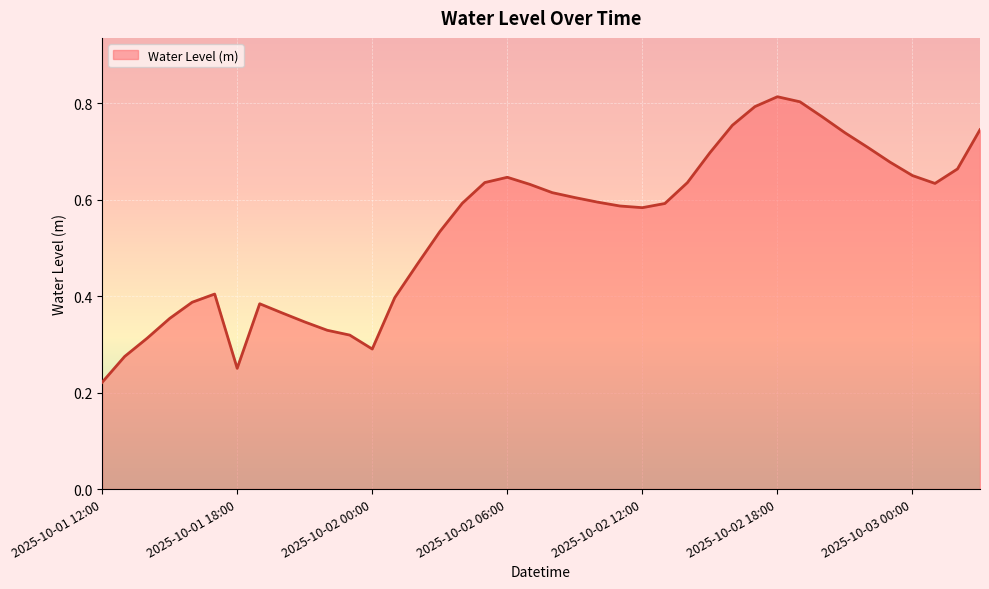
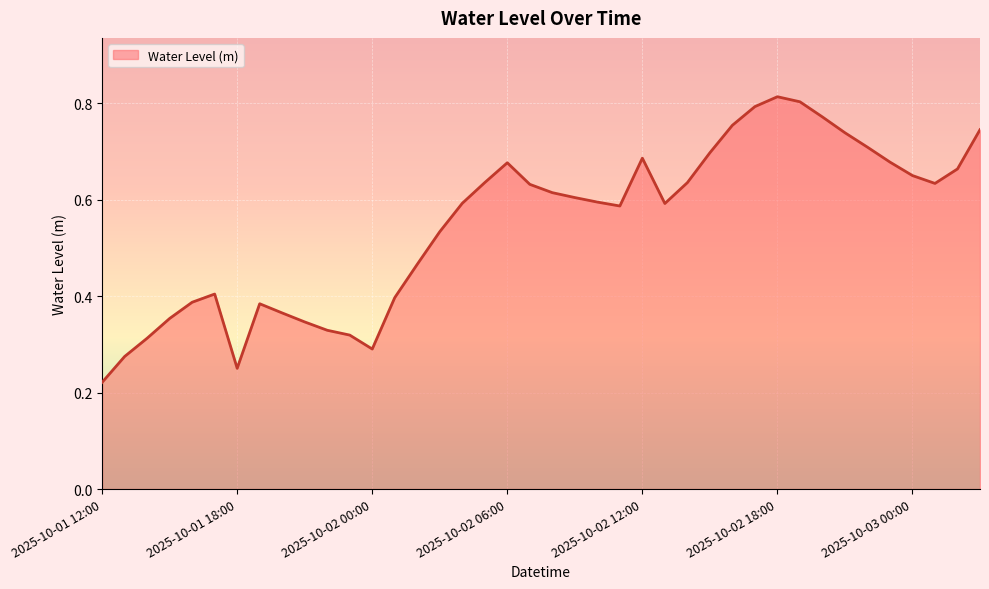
2025-10-02 06:00: 0.65 -> 0.68
2025-10-02 12:00: 0.58 -> 0.69
